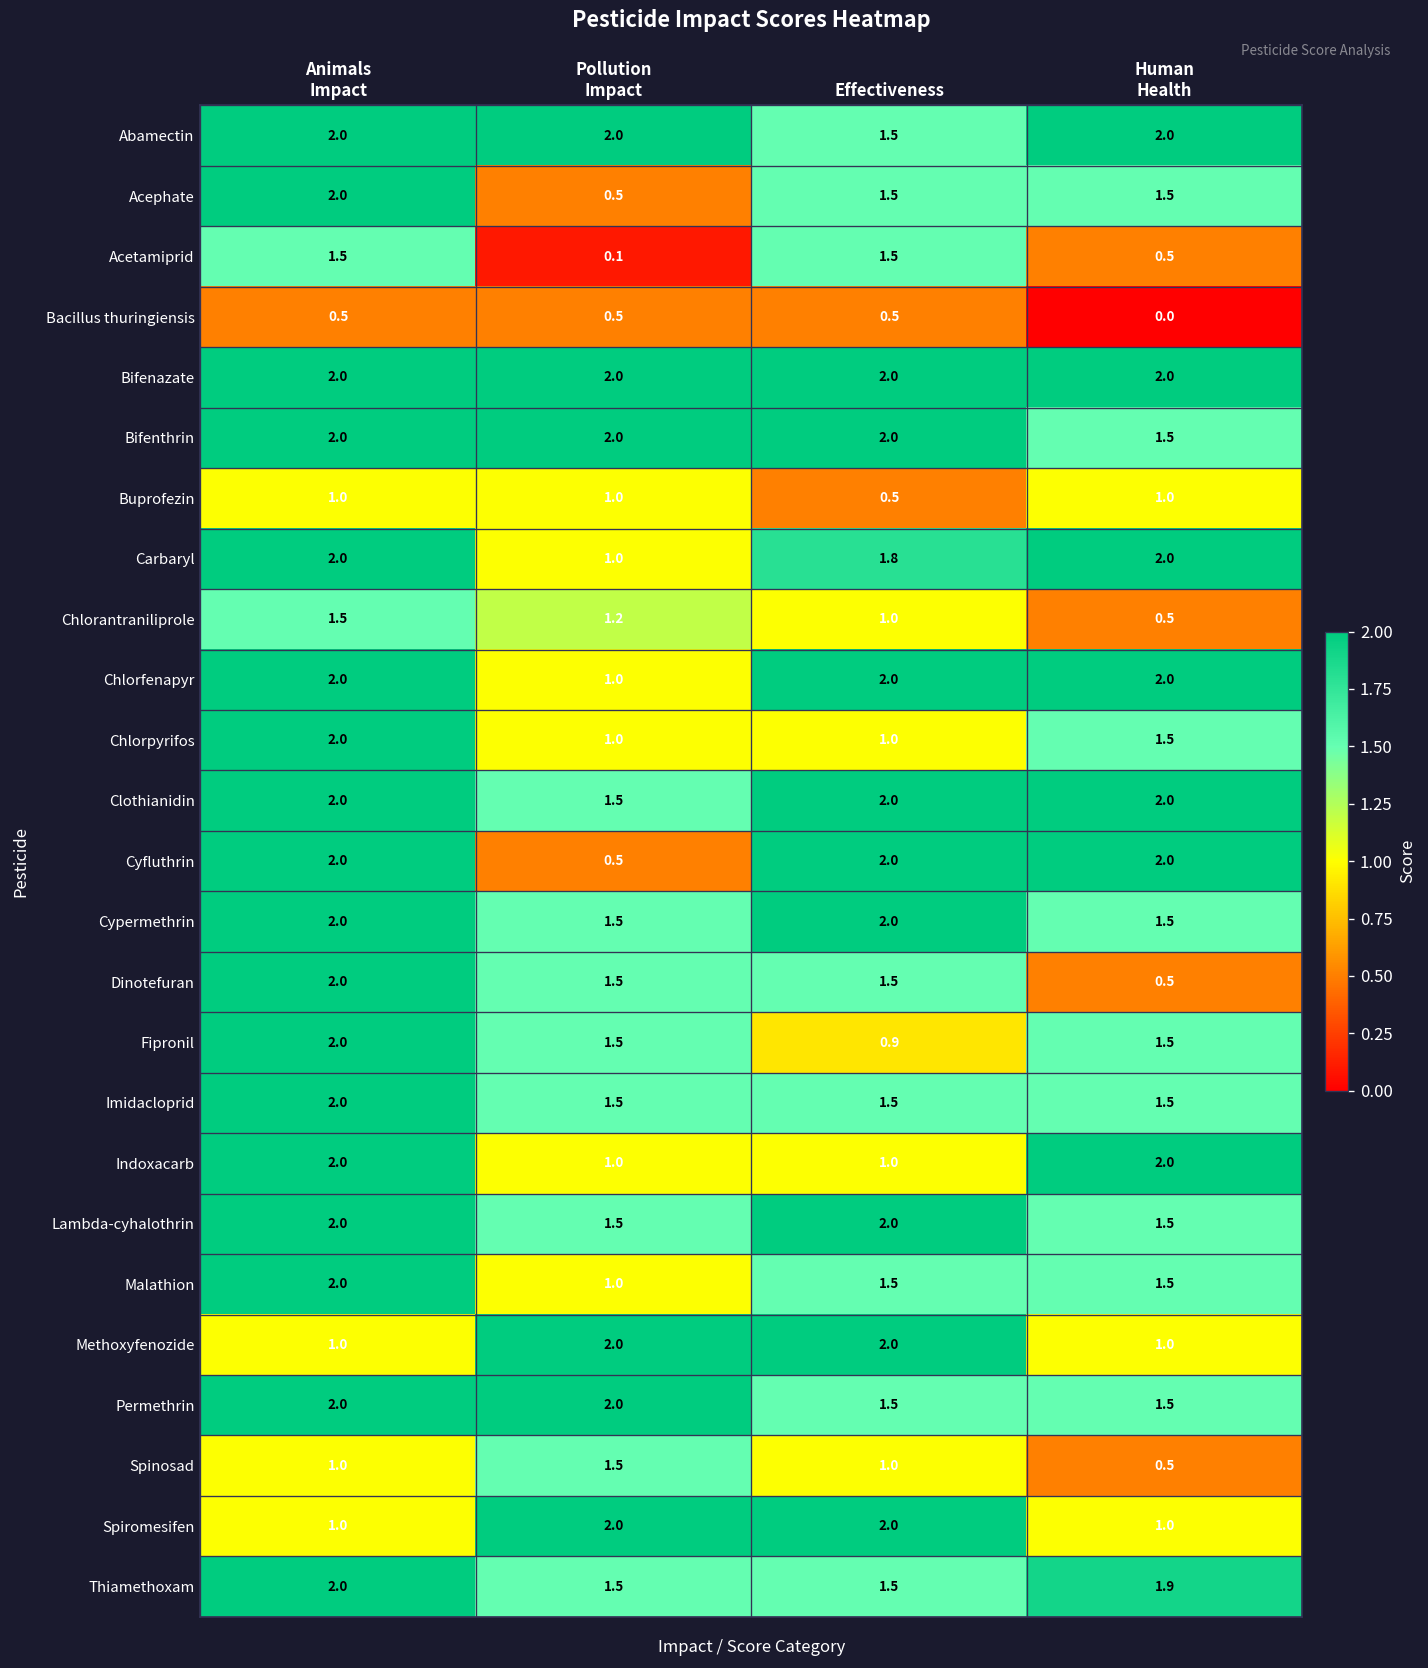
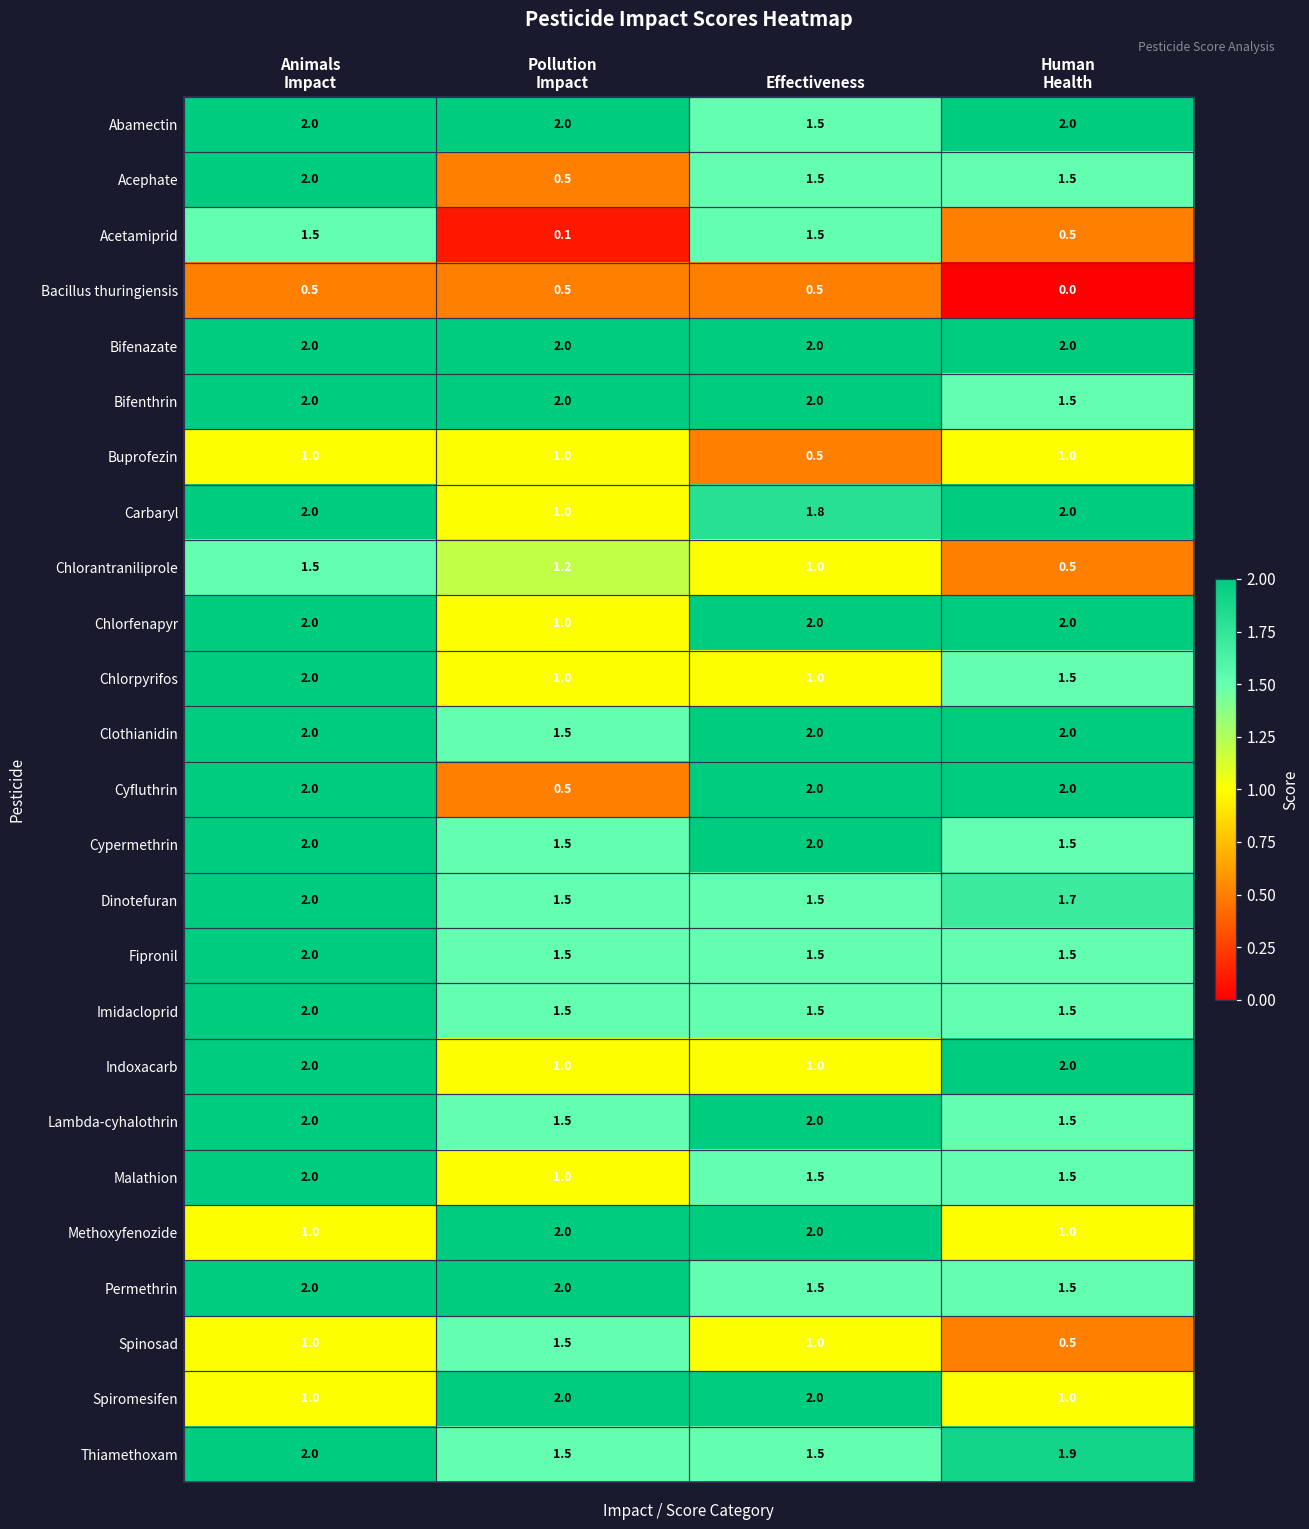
Dinotefuran, Human Health: 0.5 -> 1.7
Fipronil, Effectiveness: 0.9 -> 1.5
